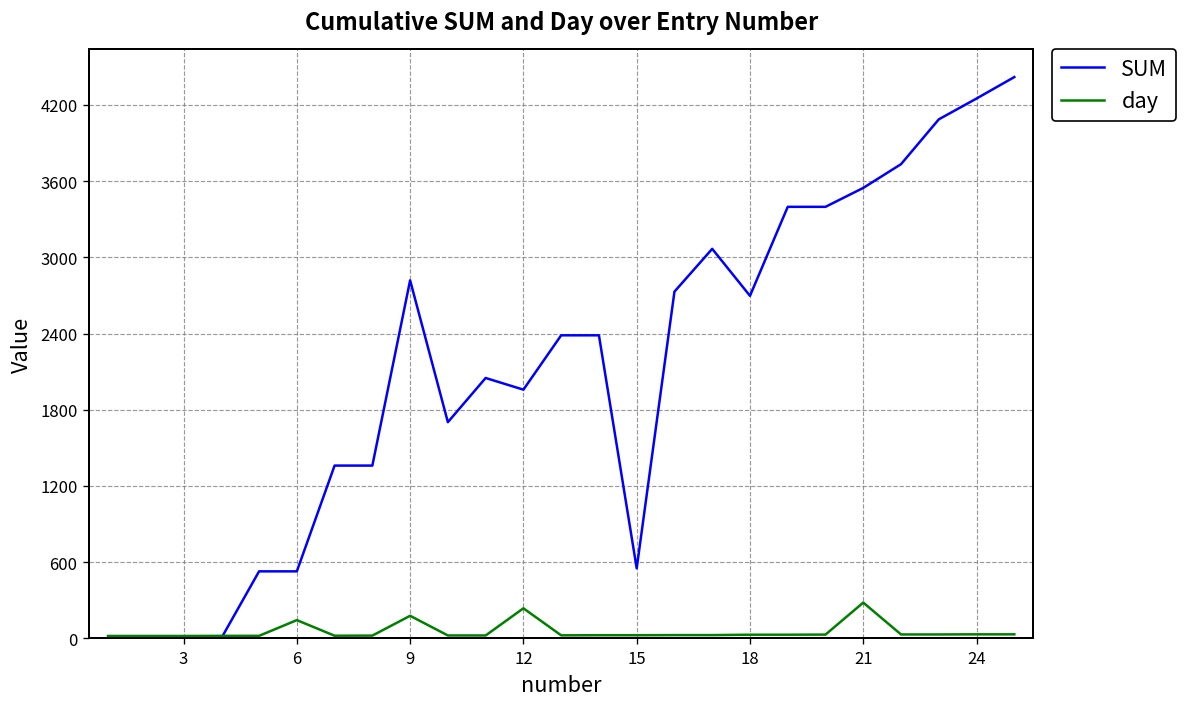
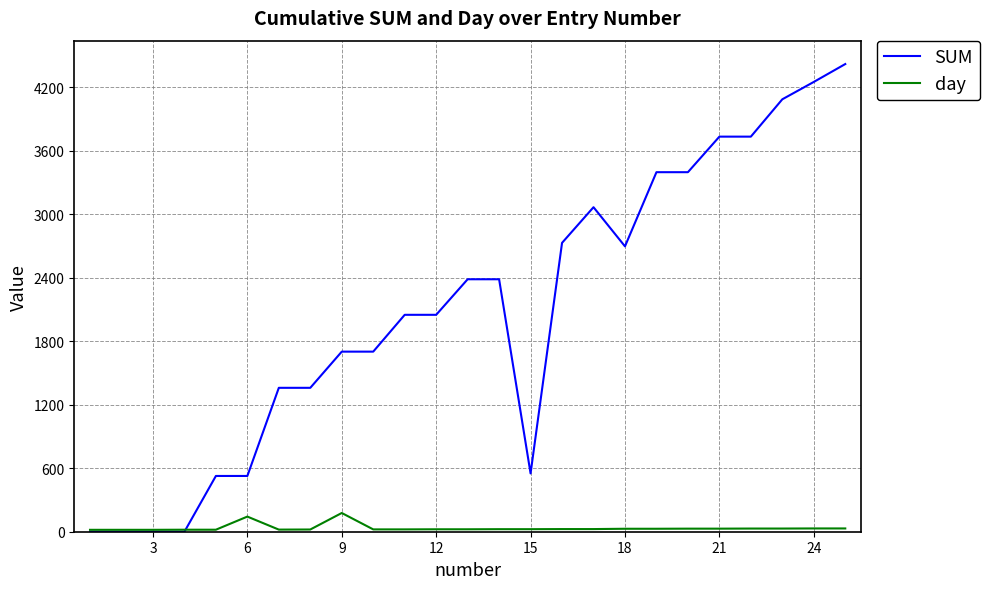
SUM, 9: 2820 -> 1700
SUM, 12: 1960 -> 2050
day, 12: 240 -> 20
SUM, 21: 3550 -> 3730
day, 21: 280 -> 30
